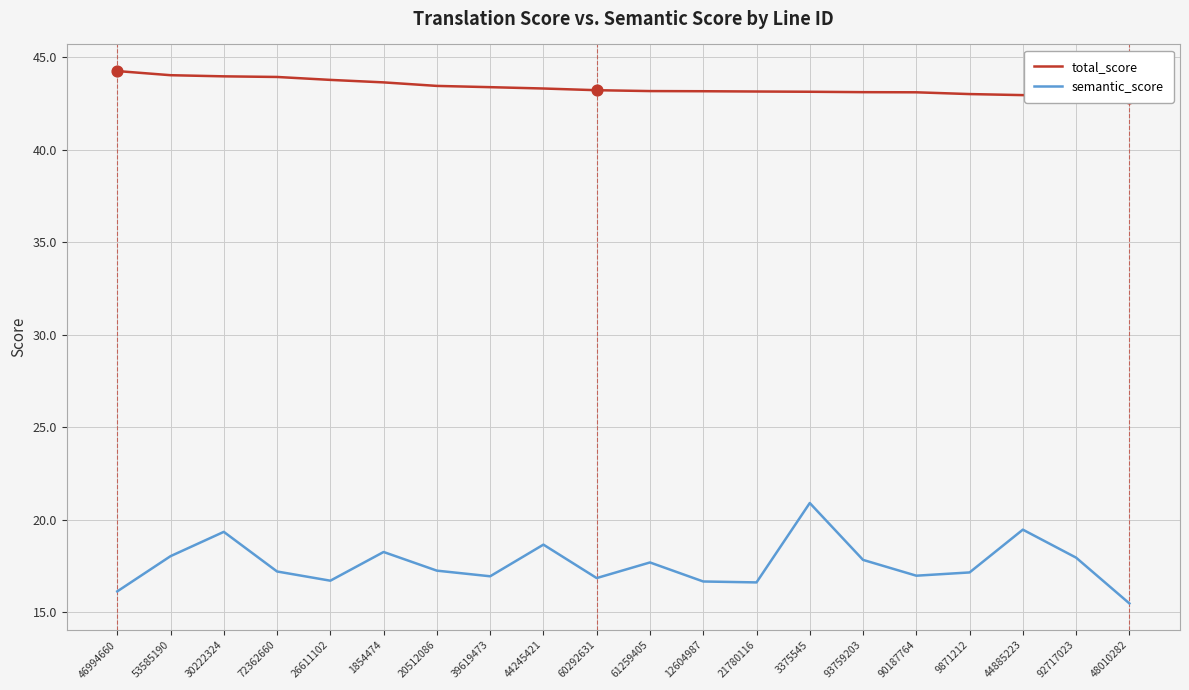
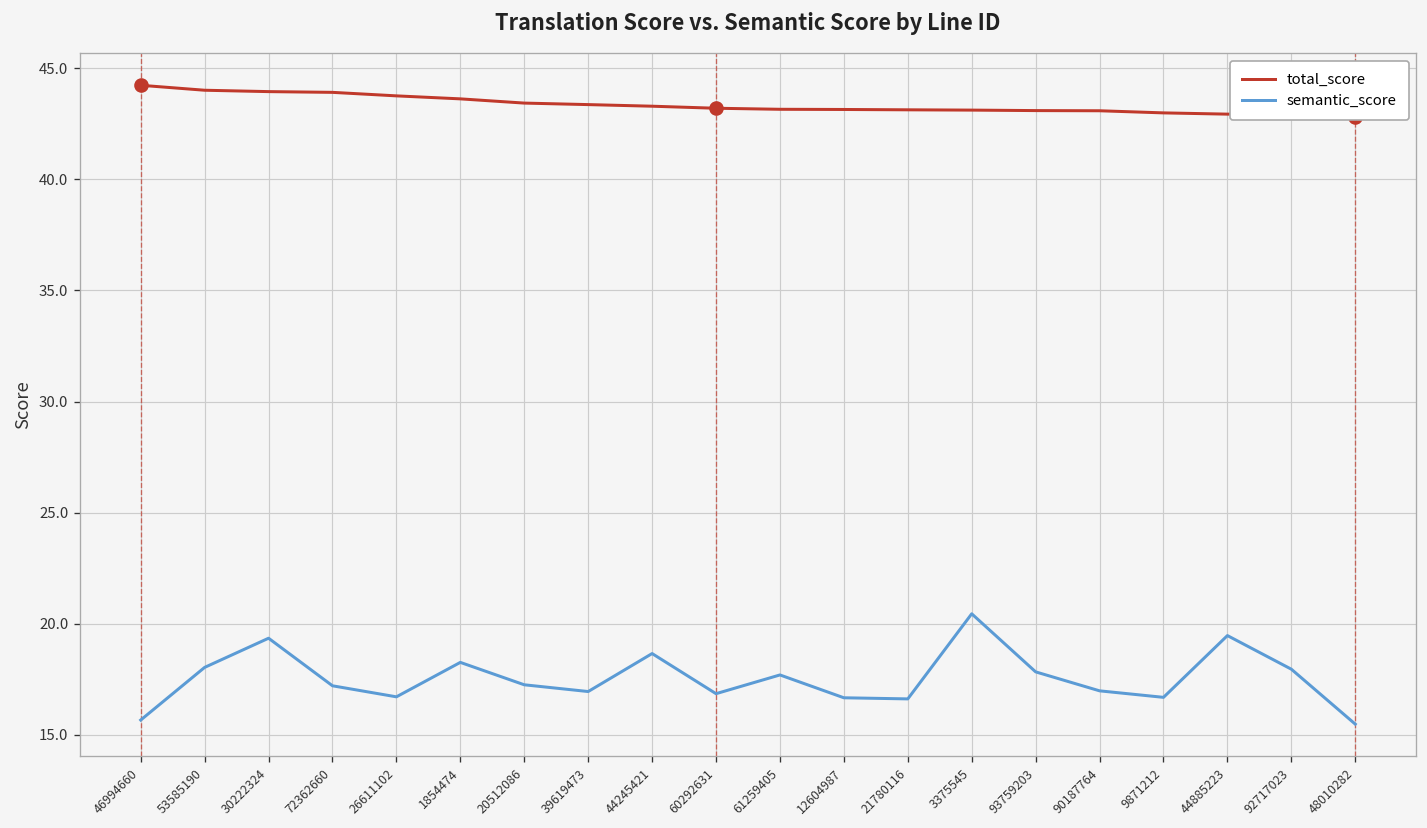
semantic_score, 46994660: 16.1 -> 15.7
semantic_score, 3375545: 20.9 -> 20.4
semantic_score, 9871212: 17.2 -> 16.7
